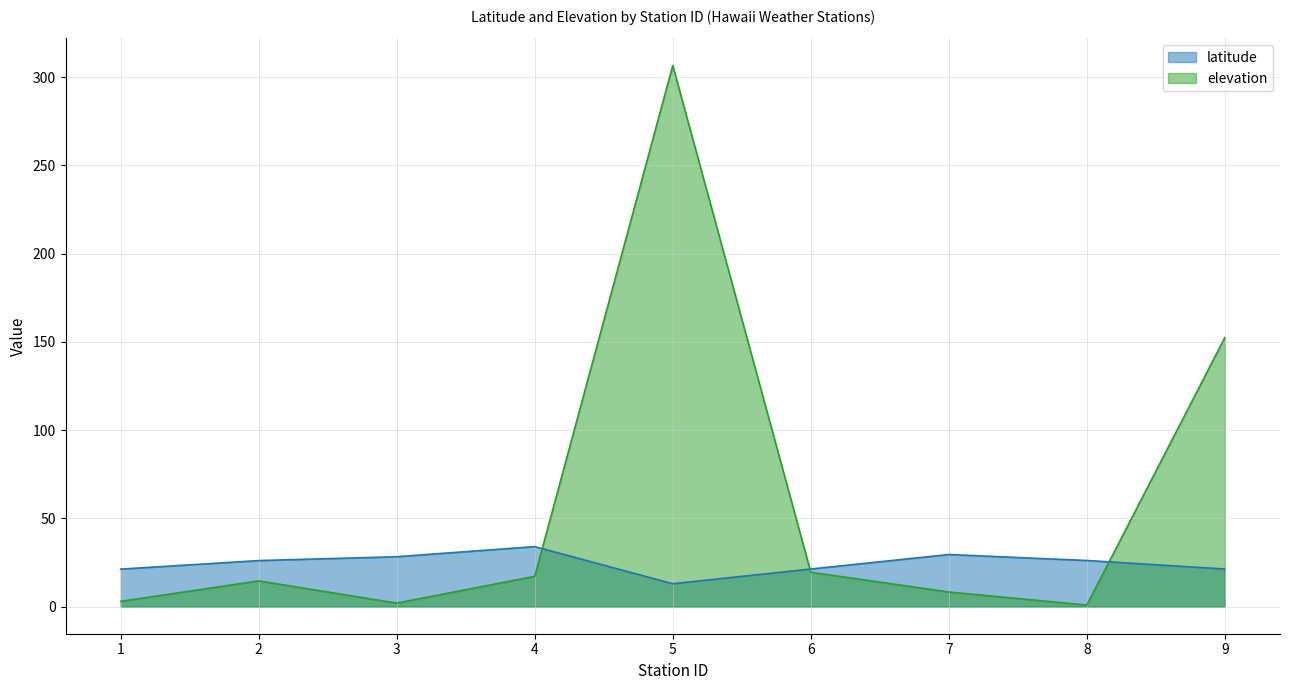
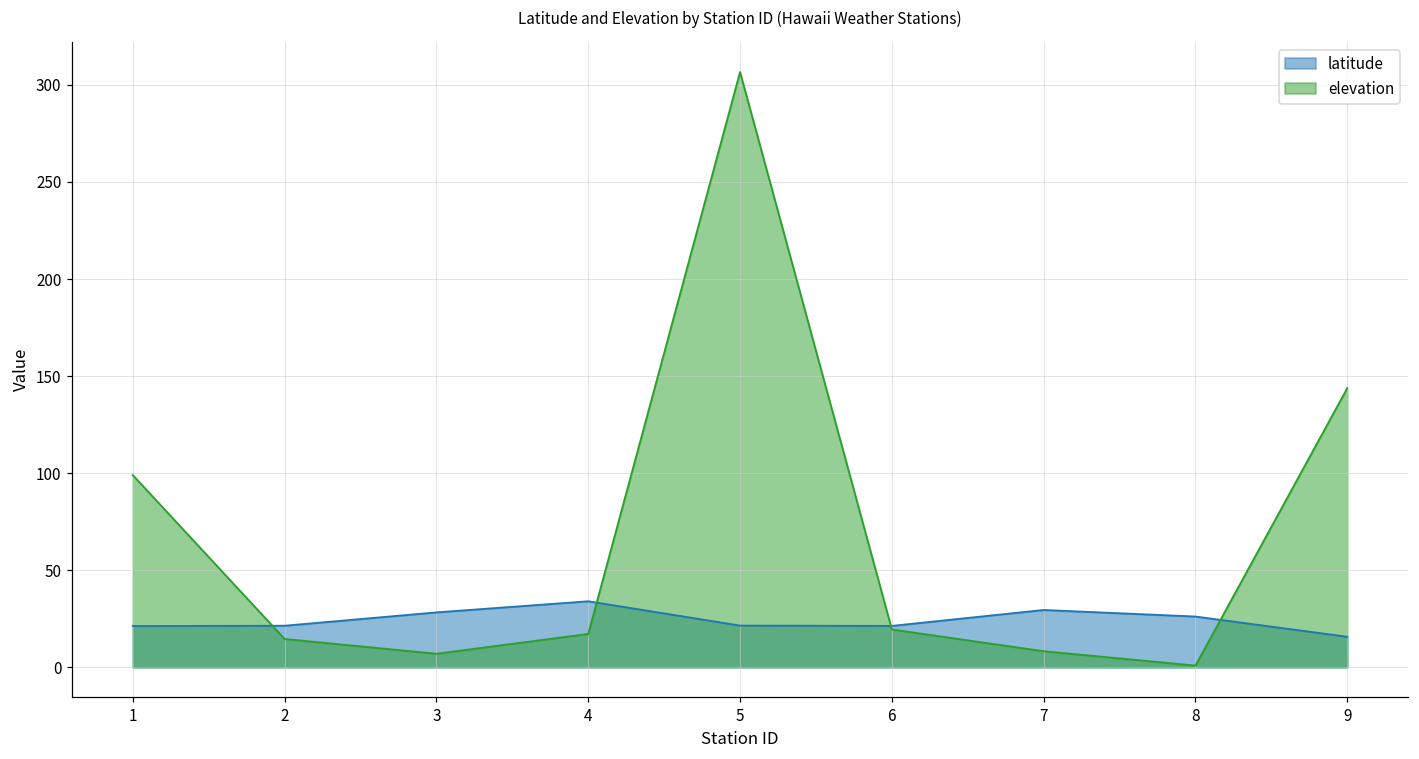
elevation, 1: 3 -> 99
latitude, 2: 26 -> 21
elevation, 3: 2 -> 7
latitude, 5: 13 -> 21
latitude, 9: 21 -> 16
elevation, 9: 152 -> 144
